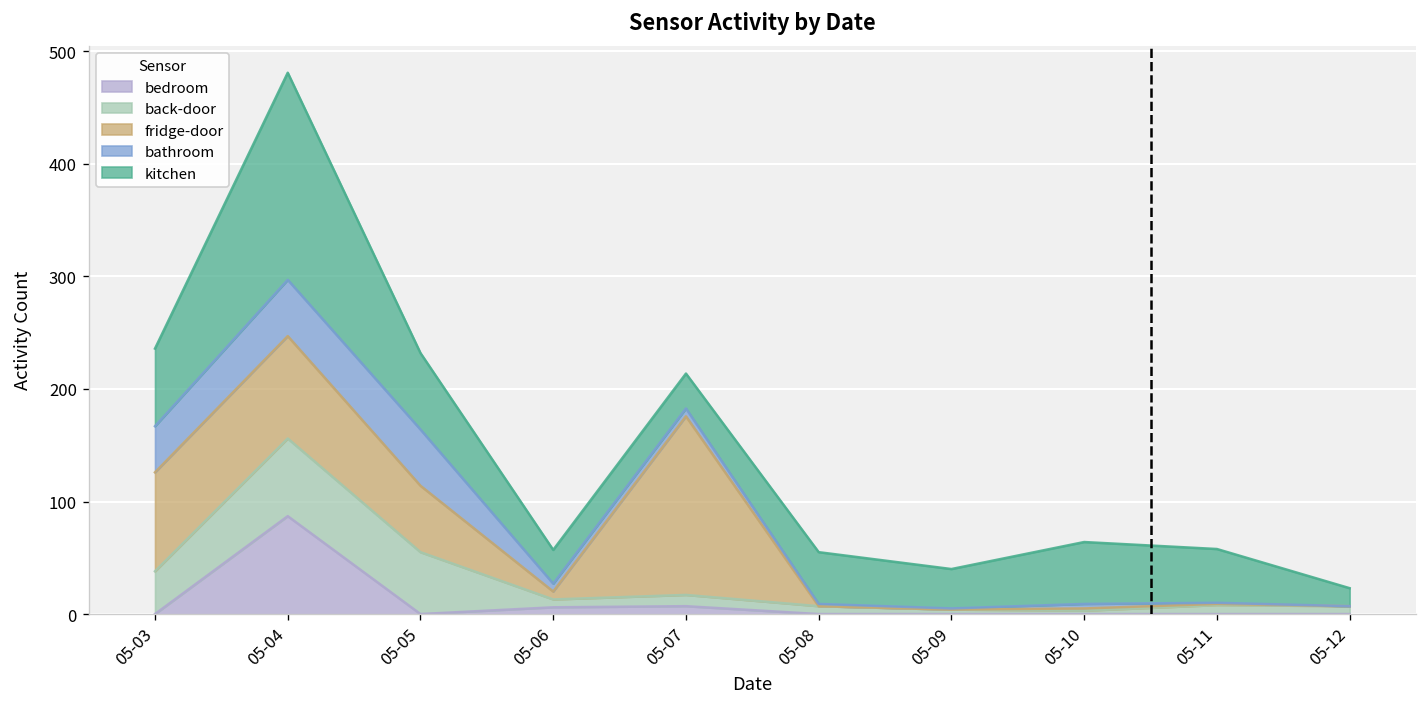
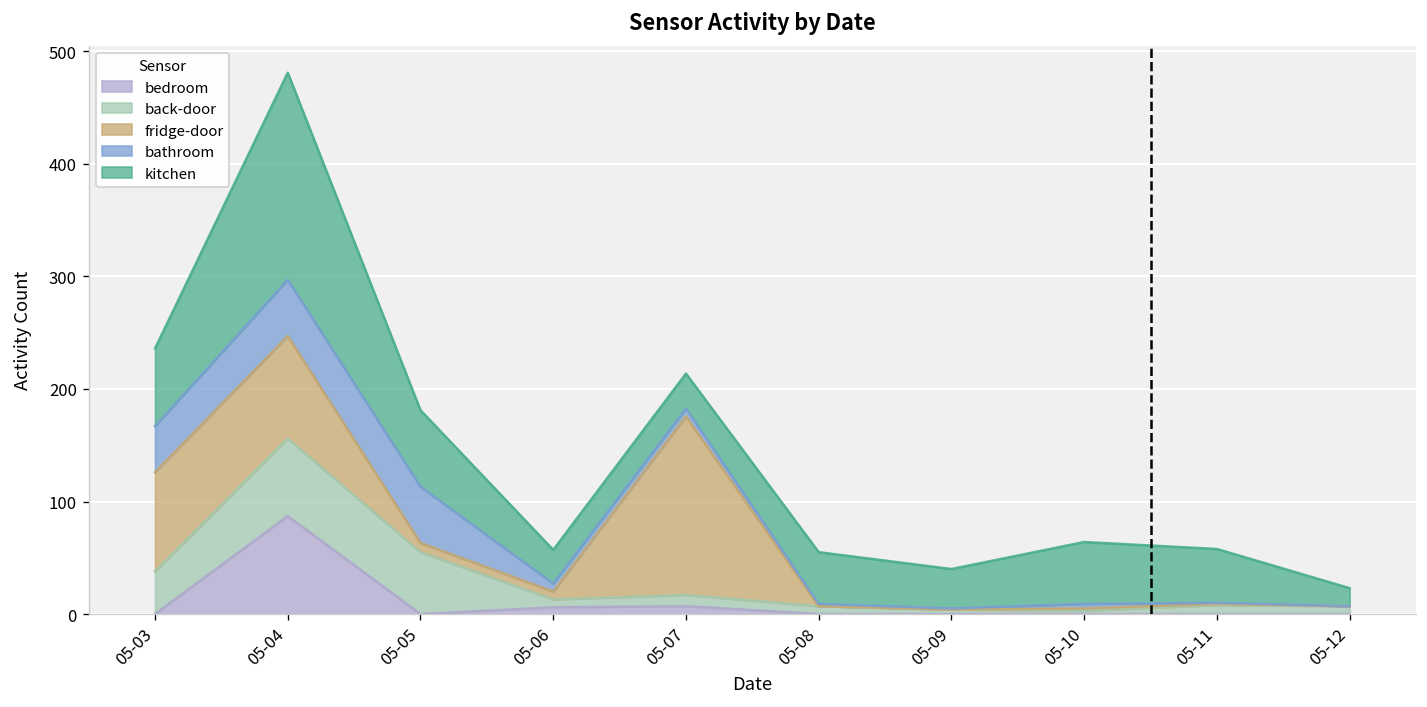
fridge-door, 05-05: 60 -> 10
